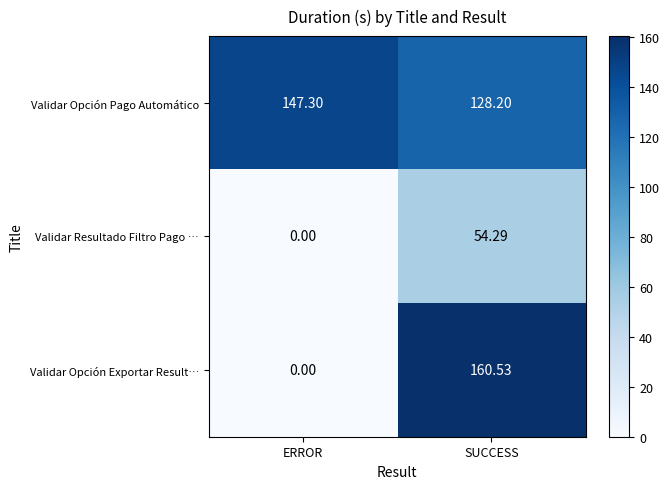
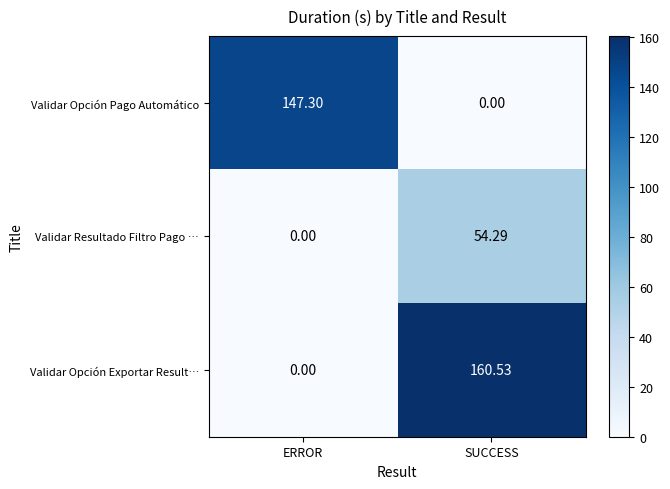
Validar Opción Pago Automático, SUCCESS: 128.20 -> 0.00
